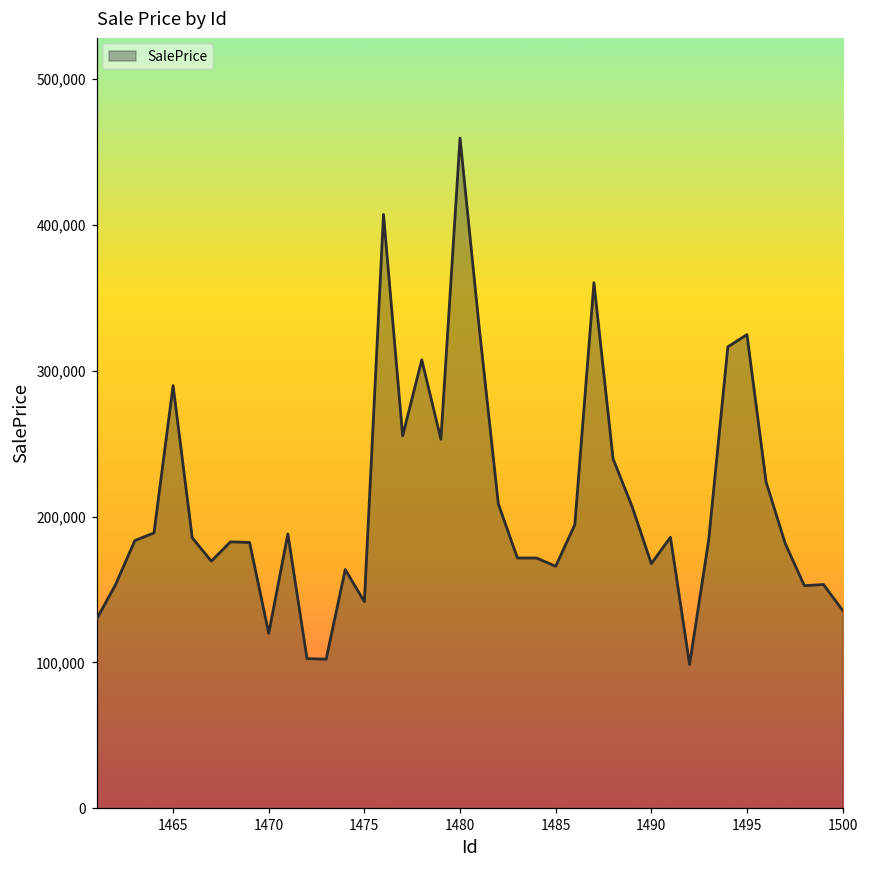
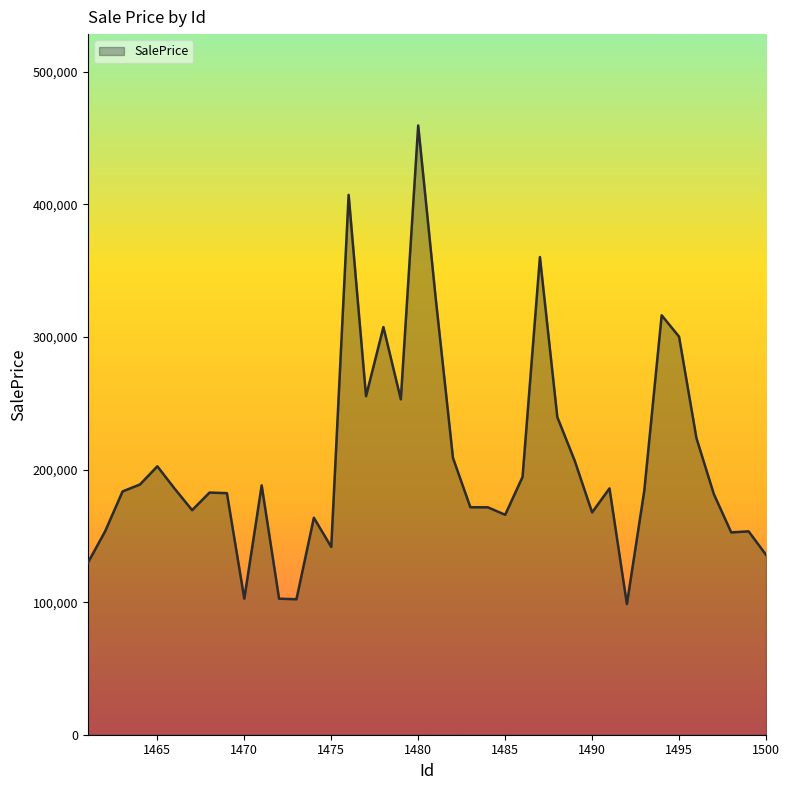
1465: 290,000 -> 202,000
1470: 120,000 -> 103,000
1495: 325,000 -> 300,000
